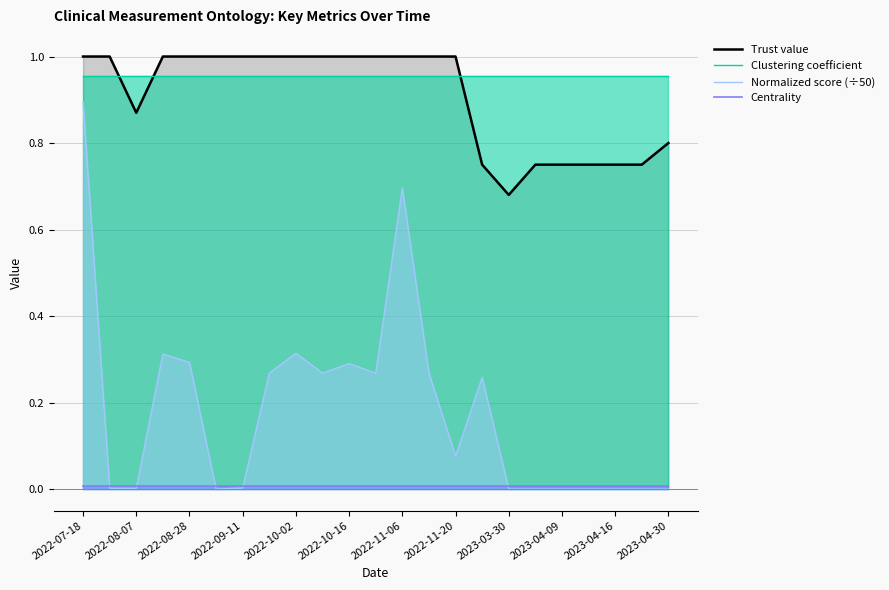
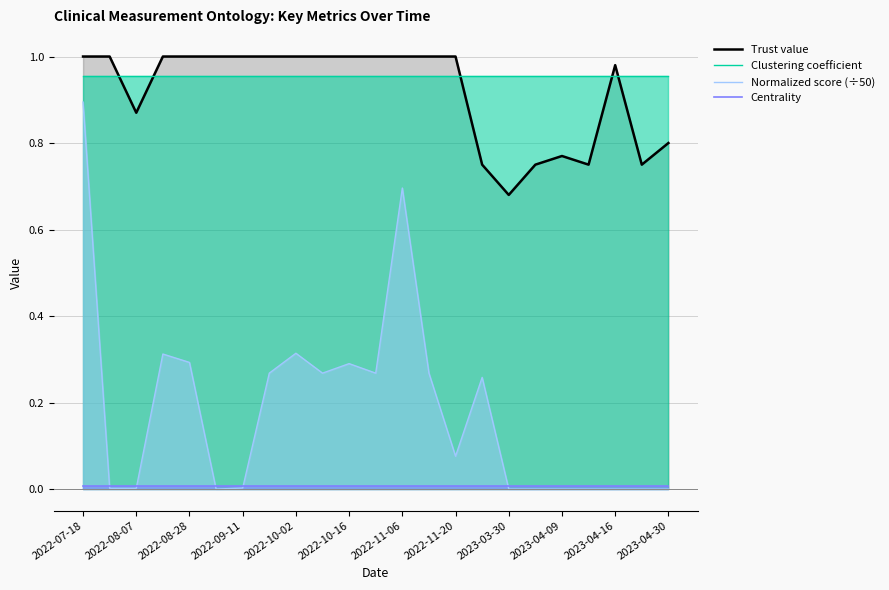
Trust value, 2023-04-09: 0.75 -> 0.77
Trust value, 2023-04-16: 0.75 -> 0.98
